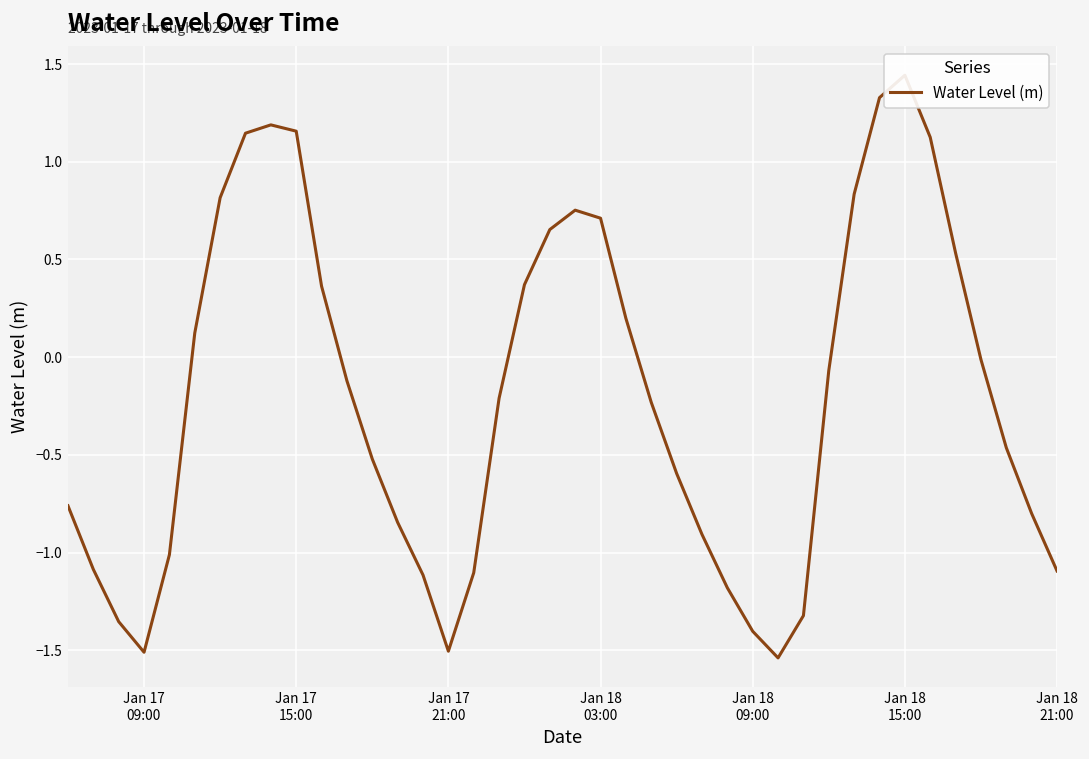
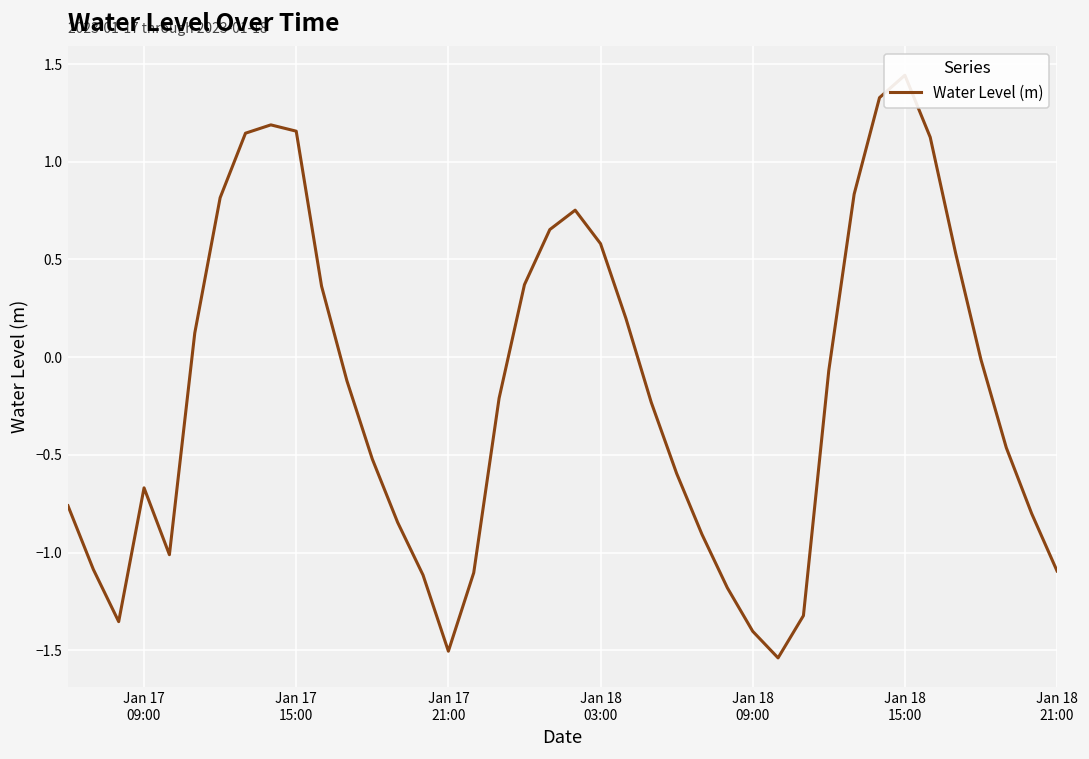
Jan 17 09:00: -1.51 -> -0.67
Jan 18 03:00: 0.71 -> 0.58
